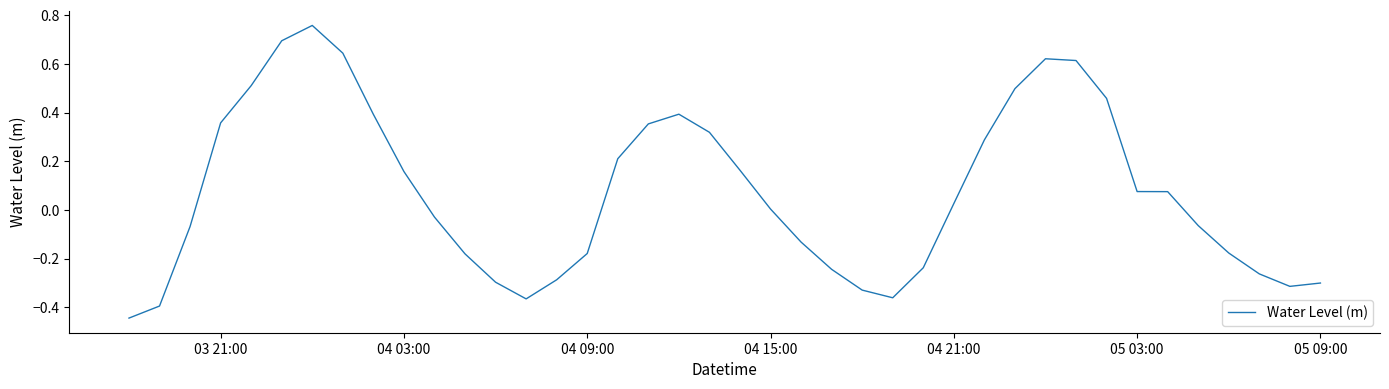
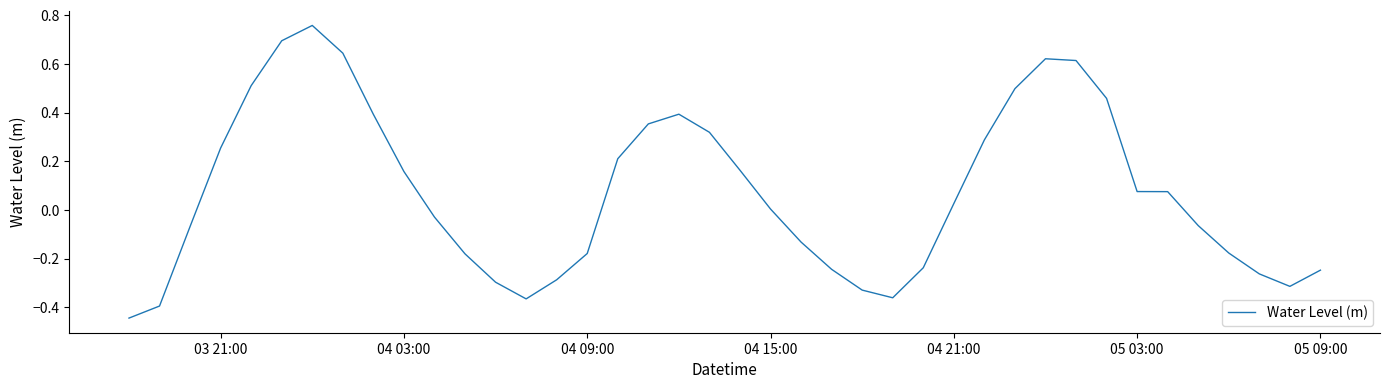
03 21:00: 0.36 -> 0.25
05 09:00: -0.30 -> -0.25
